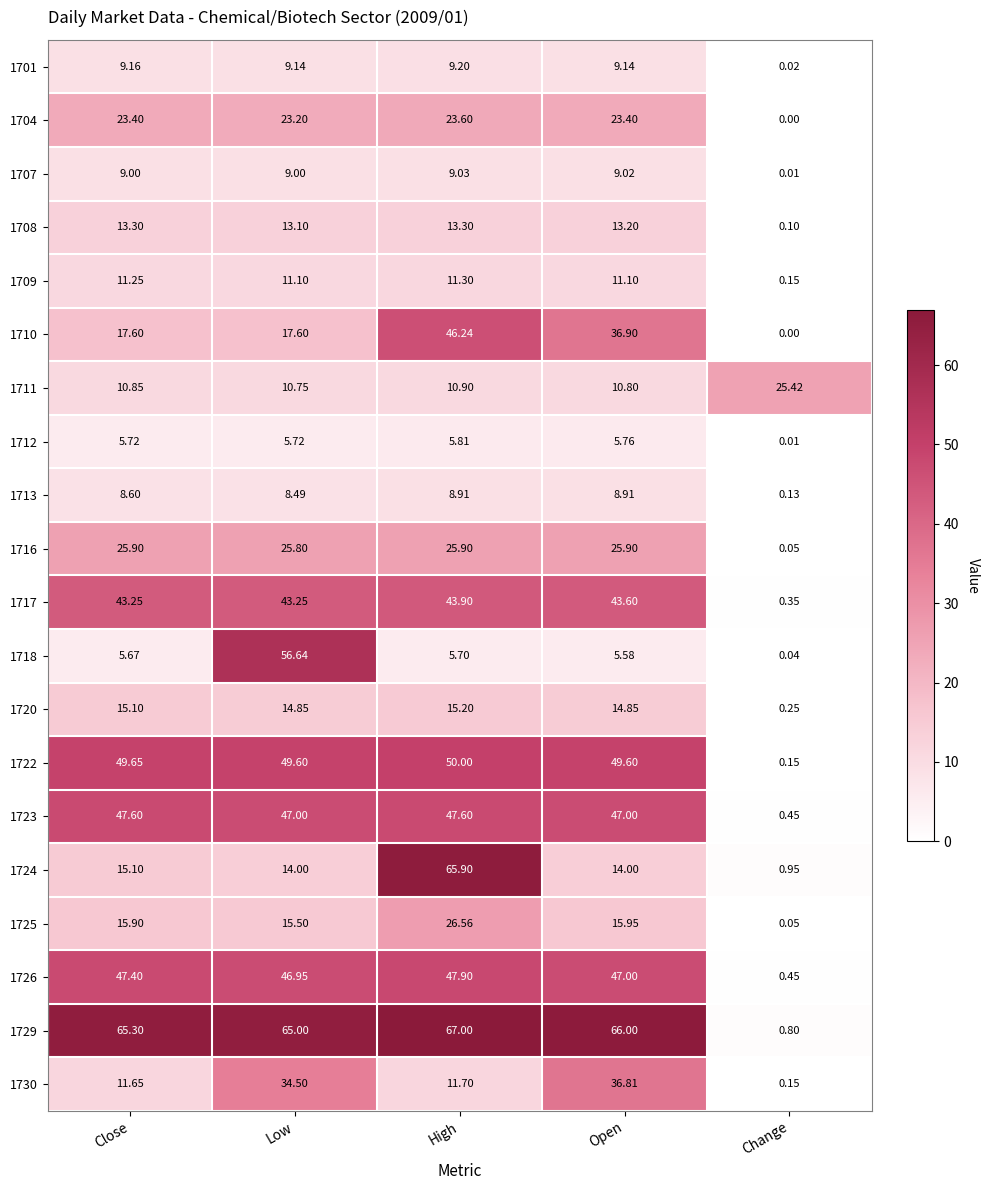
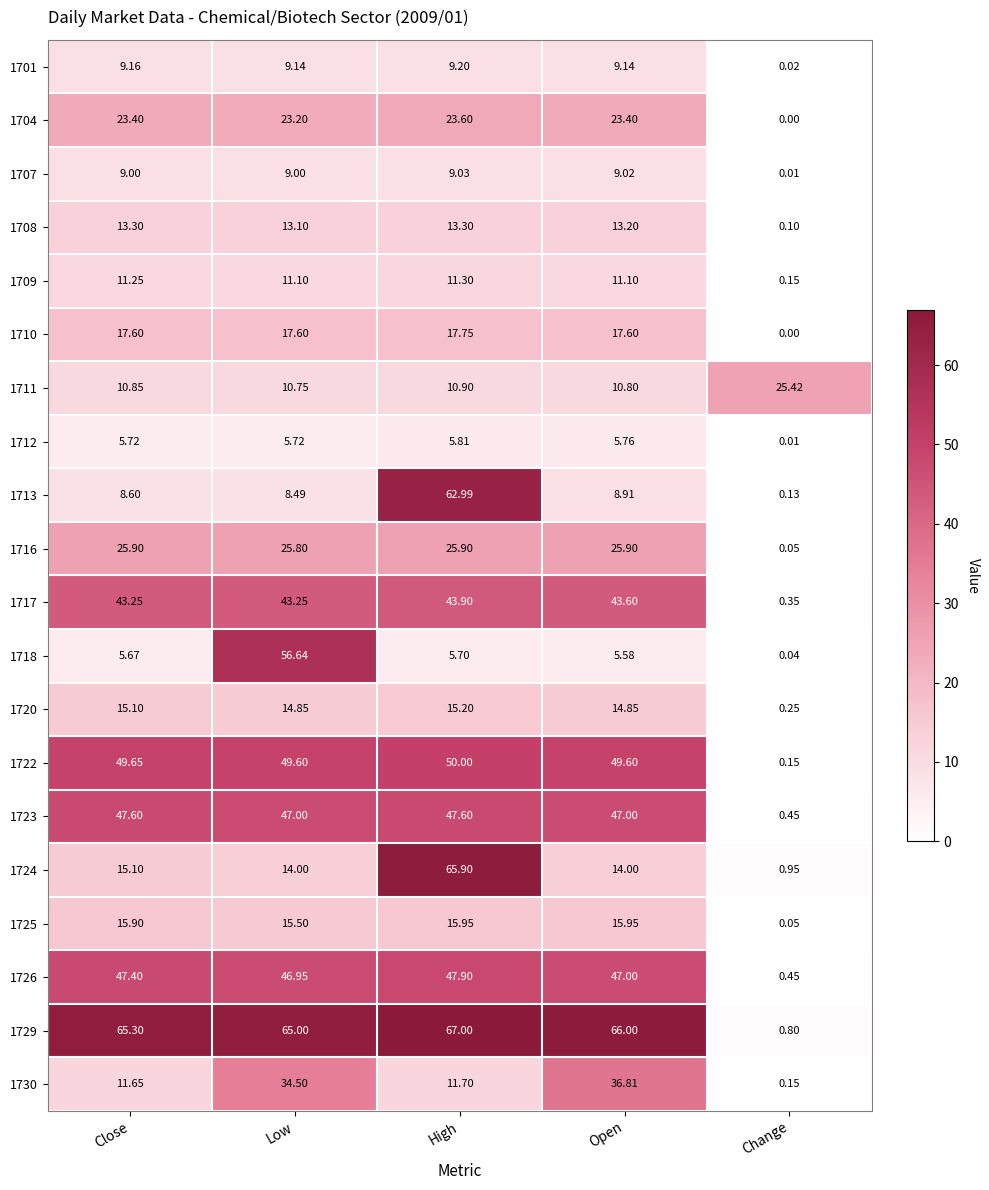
1710, High: 46.24 -> 17.75
1710, Open: 36.90 -> 17.60
1713, High: 8.91 -> 62.99
1725, High: 26.56 -> 15.95
